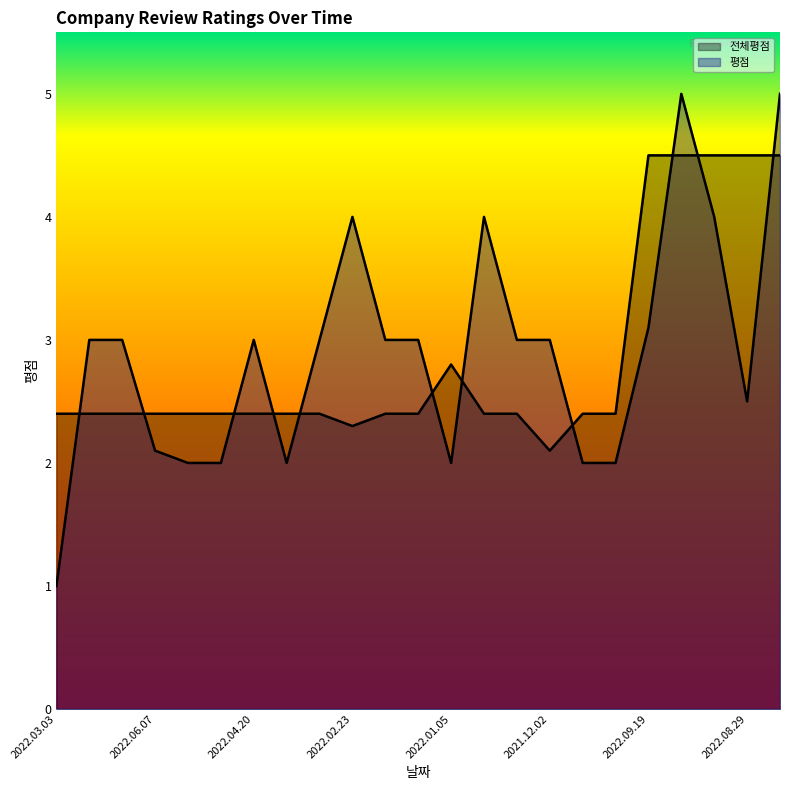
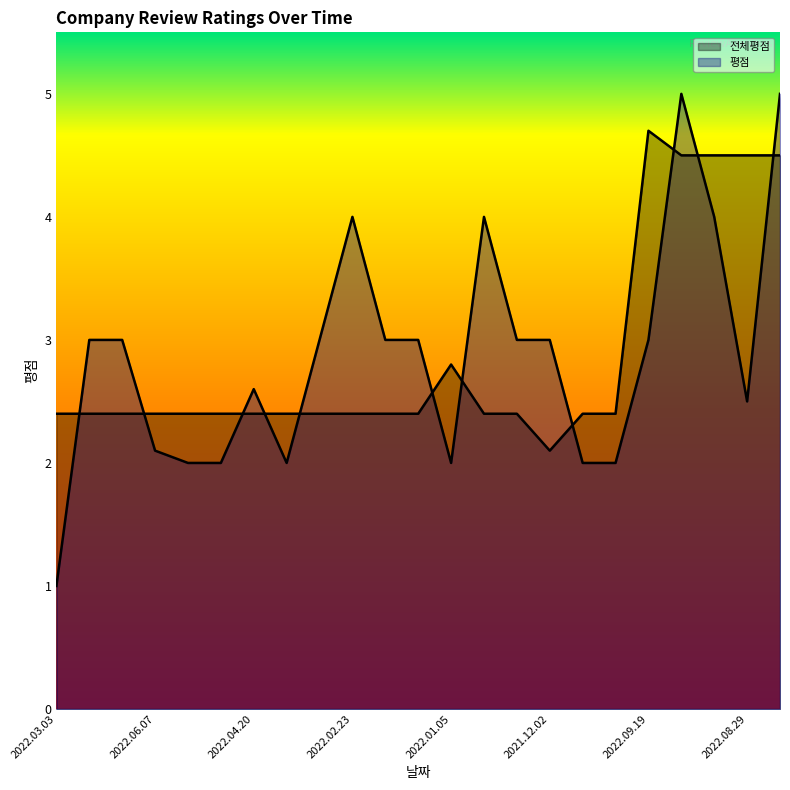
평점, 2022.04.20: 3.0 -> 2.6
전체평점, 2022.02.23: 2.3 -> 2.4
전체평점, 2022.09.19: 4.5 -> 4.7
평점, 2022.09.19: 3.1 -> 3.0
